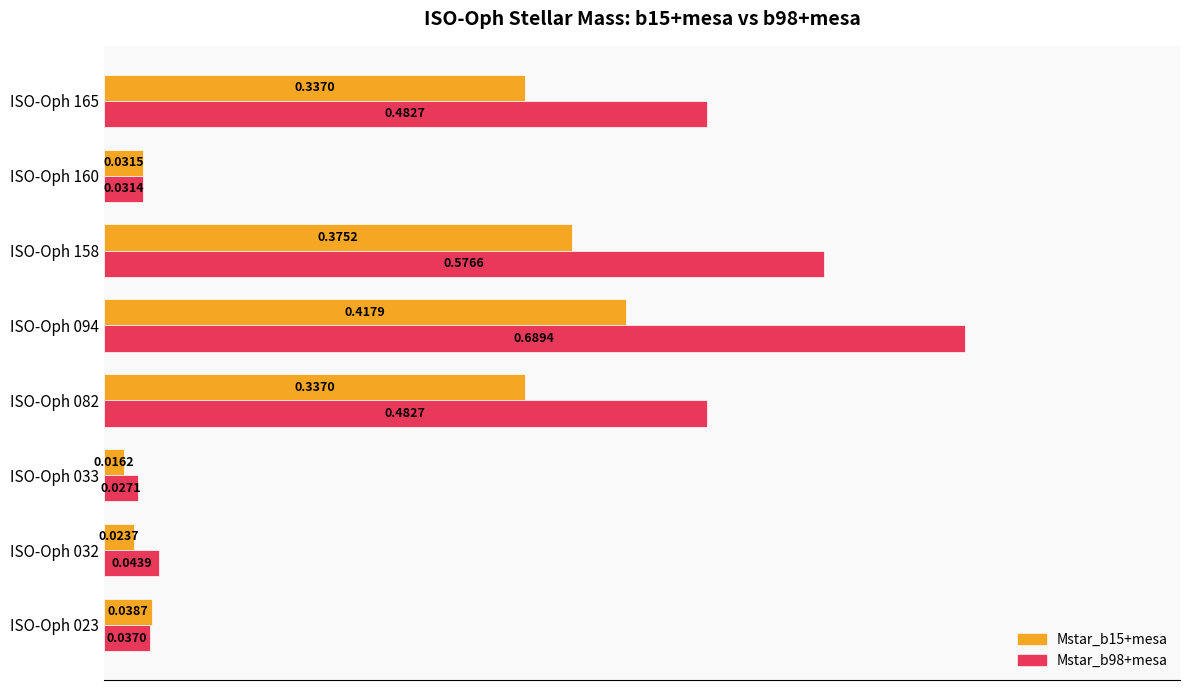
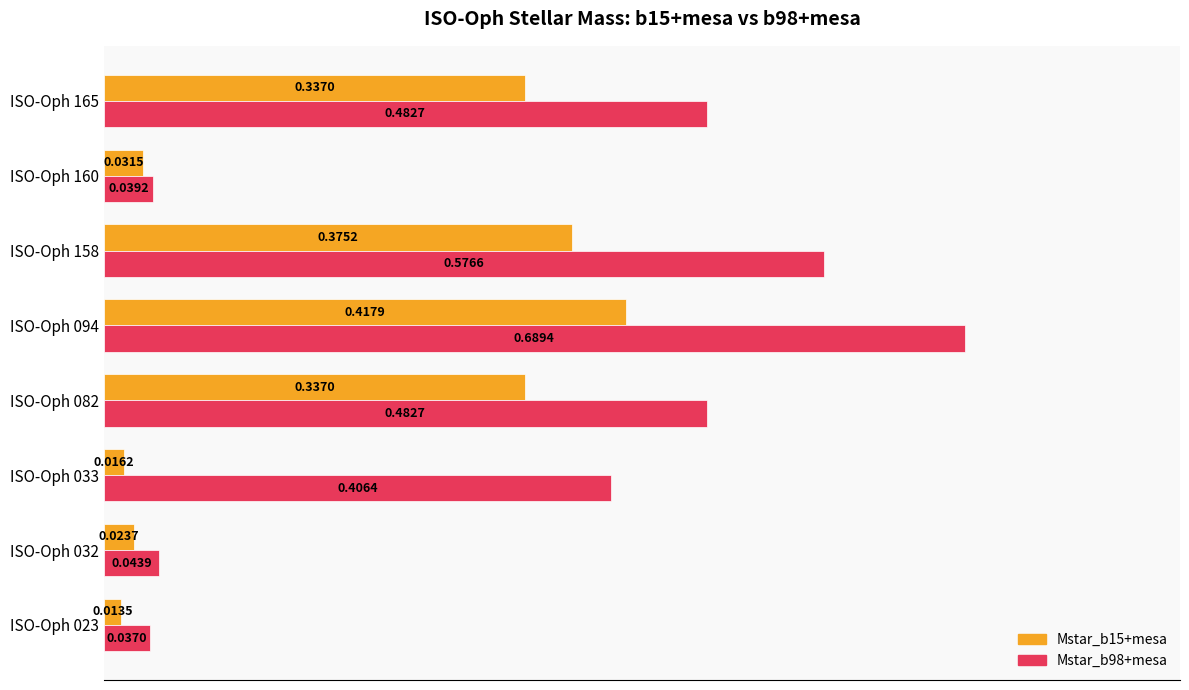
Mstar_b98+mesa, ISO-Oph 160: 0.0314 -> 0.0392
Mstar_b98+mesa, ISO-Oph 033: 0.0271 -> 0.4064
Mstar_b15+mesa, ISO-Oph 023: 0.0387 -> 0.0135
